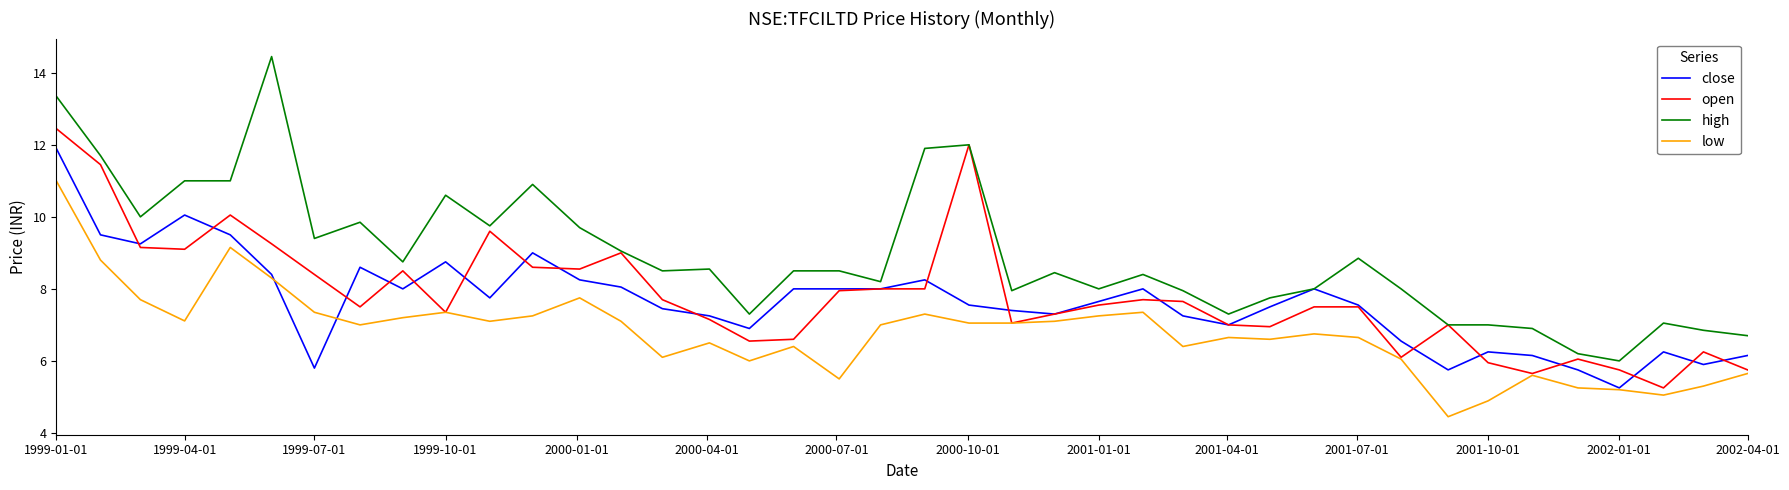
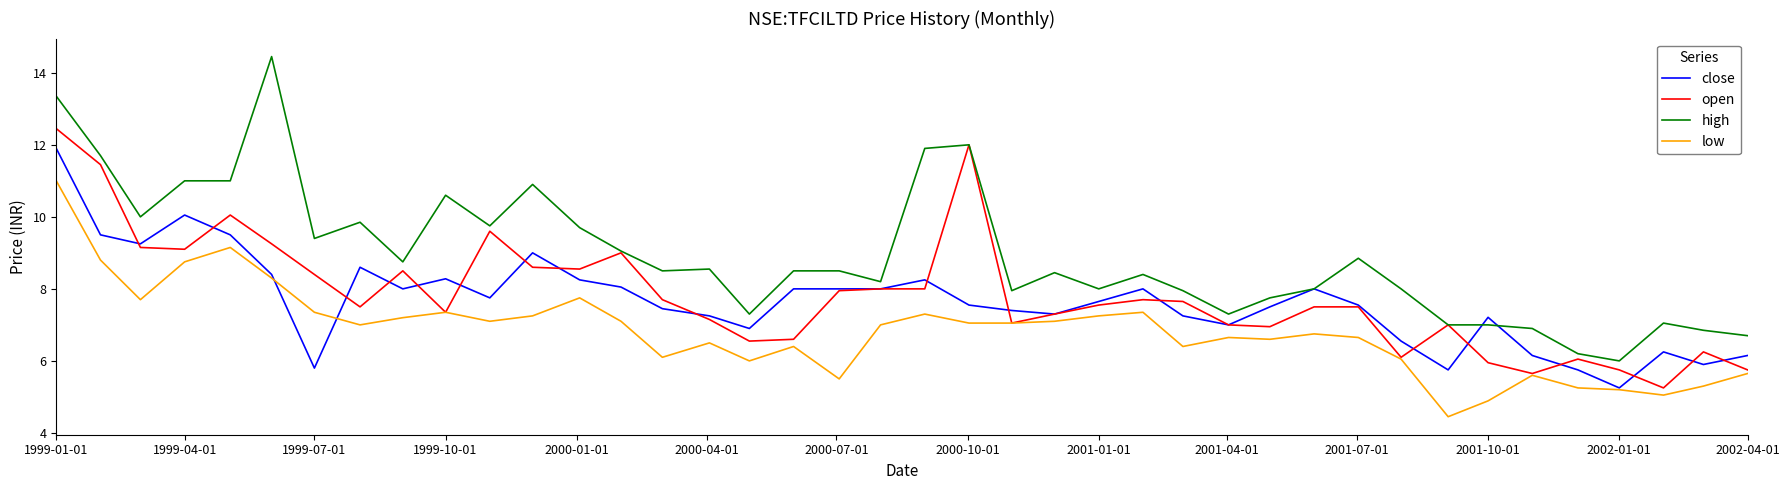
low, 1999-04-01: 7.1 -> 8.8
close, 1999-10-01: 8.8 -> 8.3
close, 2001-10-01: 6.3 -> 7.2
